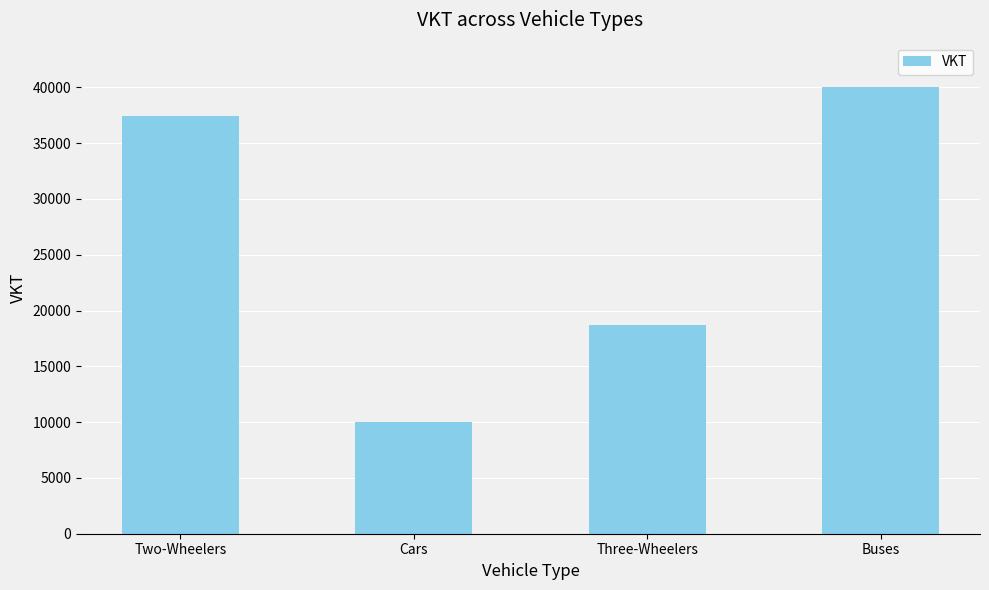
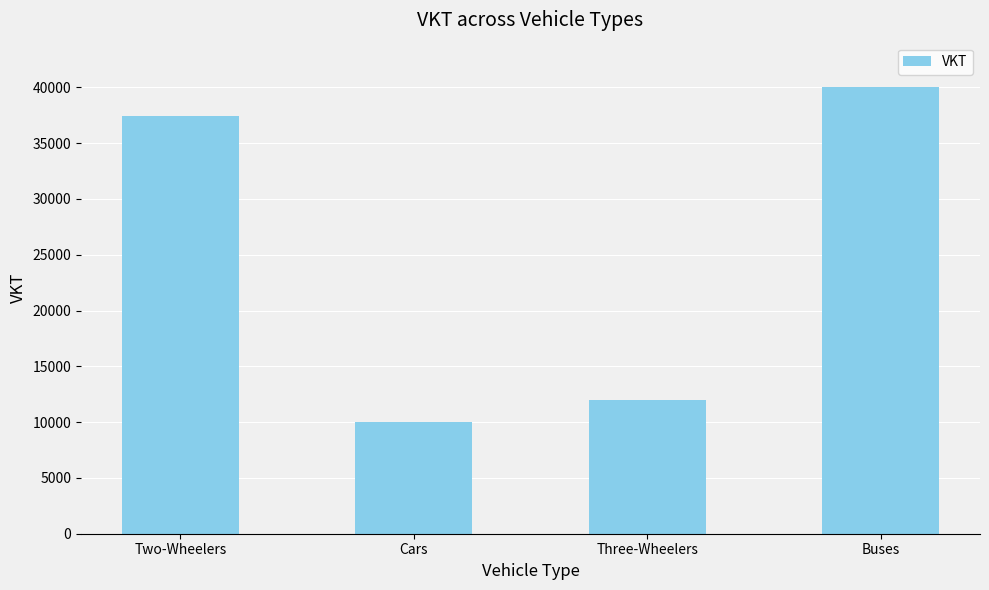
Three-Wheelers: 18700 -> 12000
